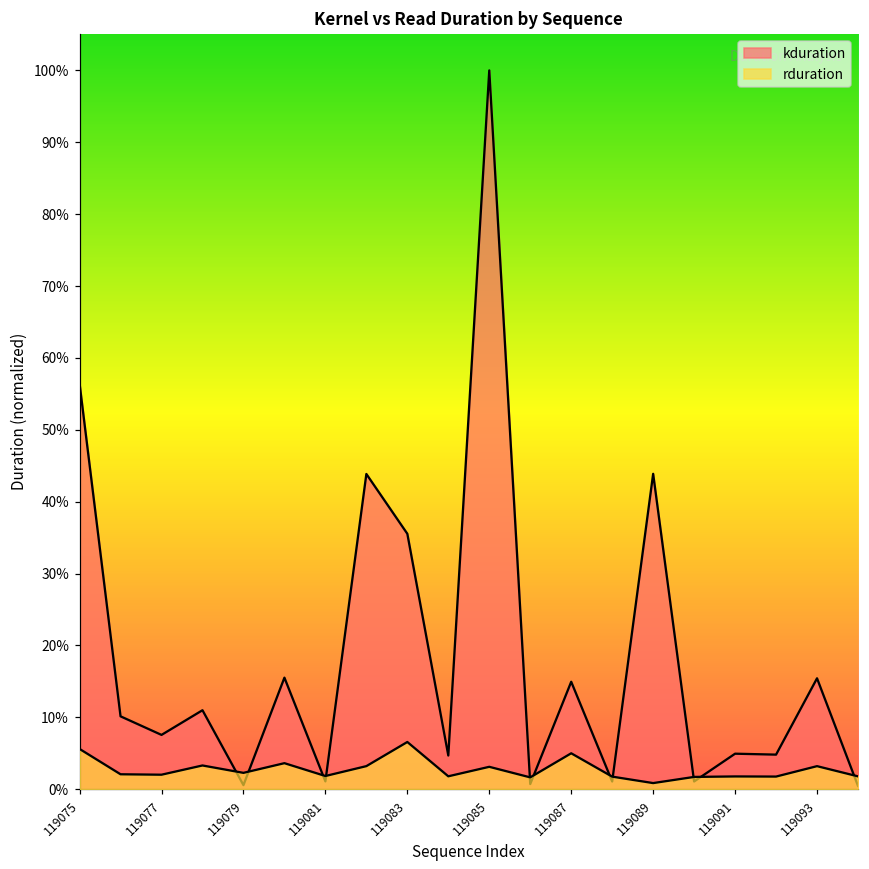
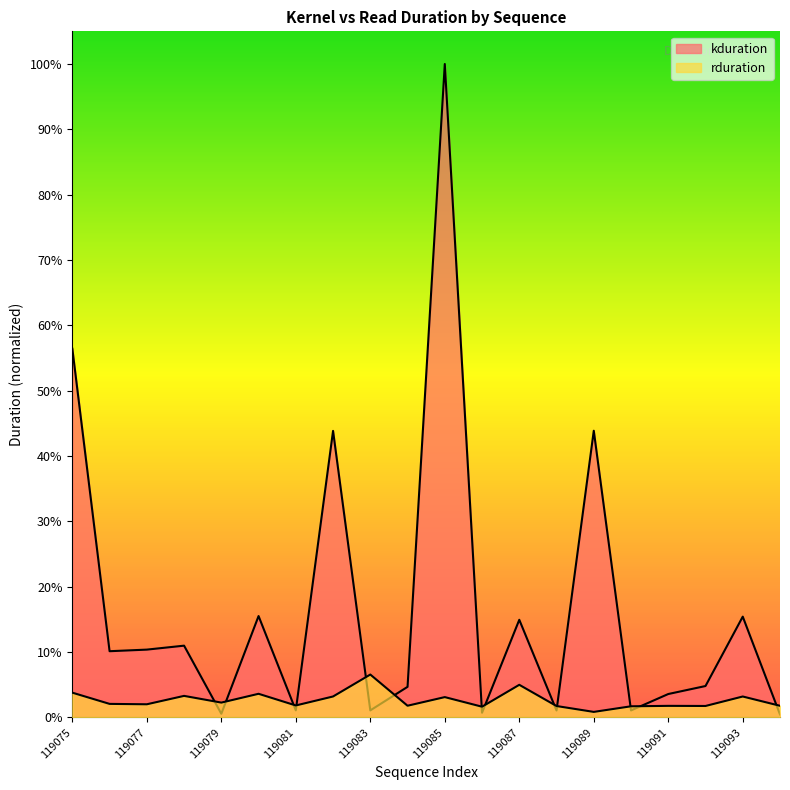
rduration, 119075: 6% -> 4%
kduration, 119077: 8% -> 10%
kduration, 119083: 36% -> 1%
kduration, 119091: 5% -> 4%
